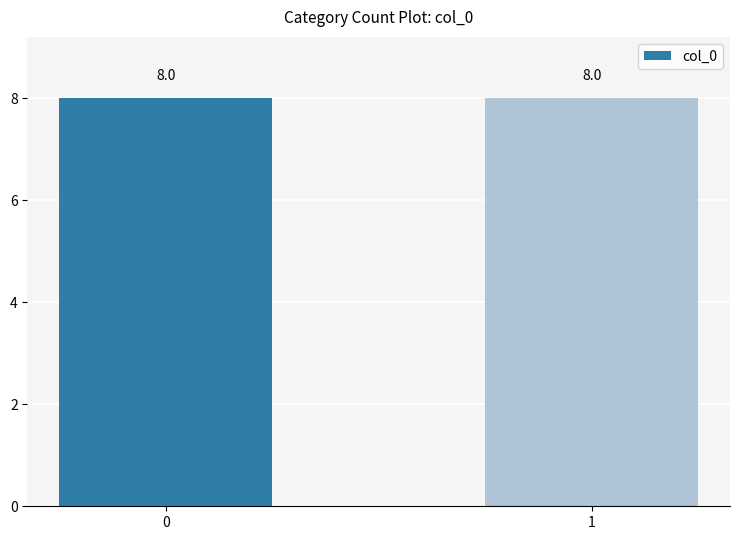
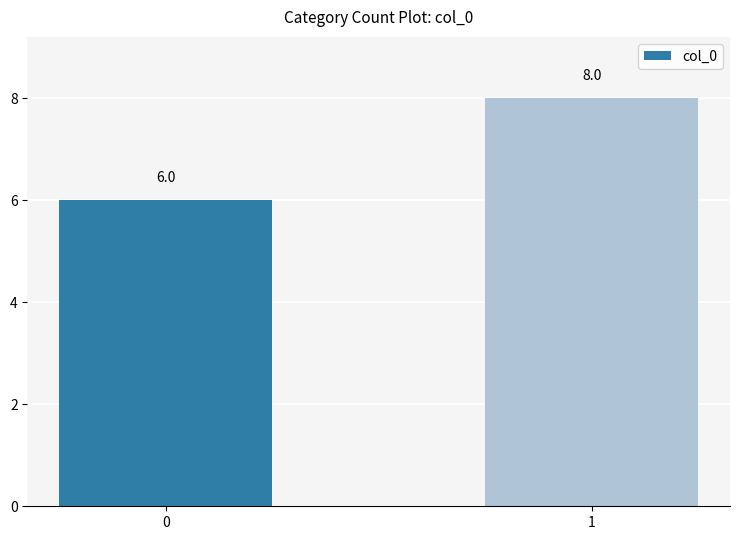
0: 8.0 -> 6.0
